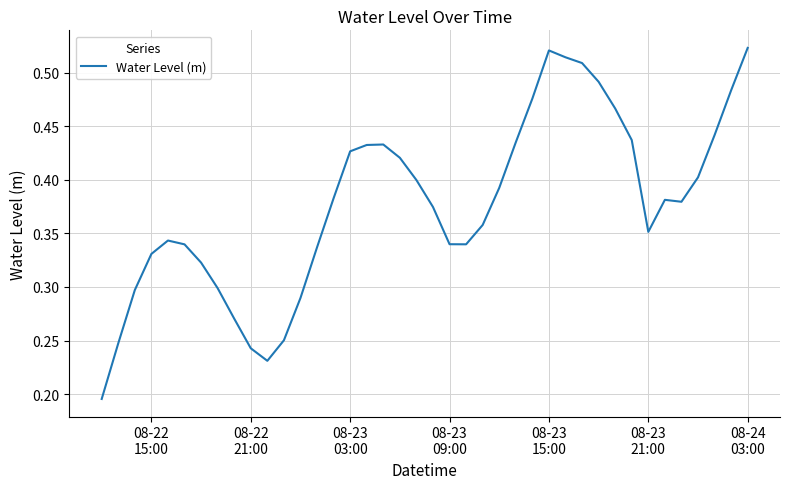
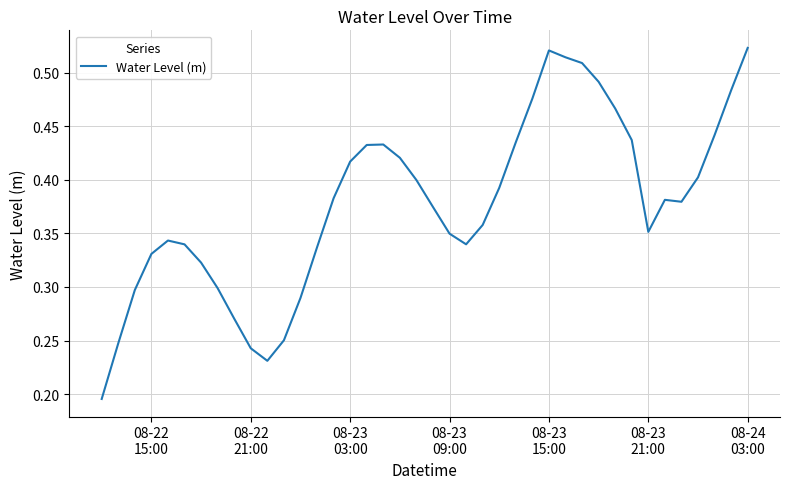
08-23 03:00: 0.426 -> 0.417
08-23 09:00: 0.340 -> 0.350
